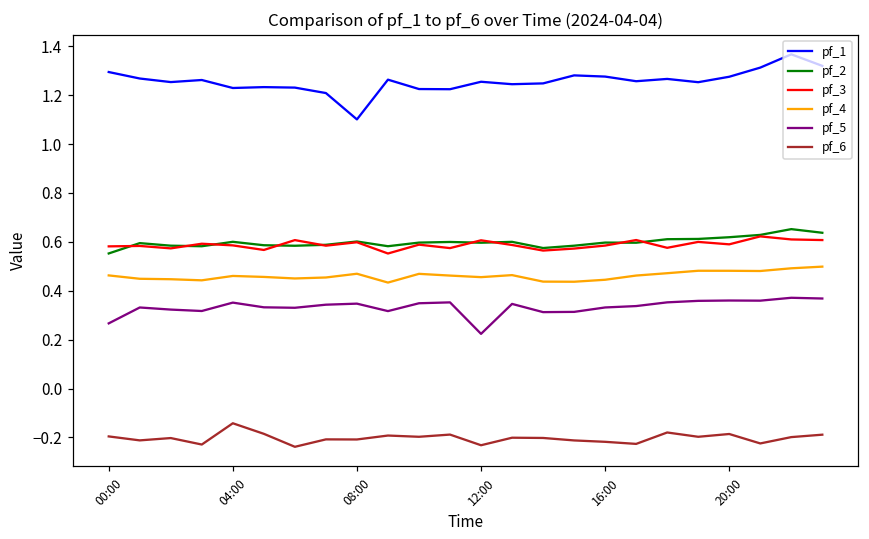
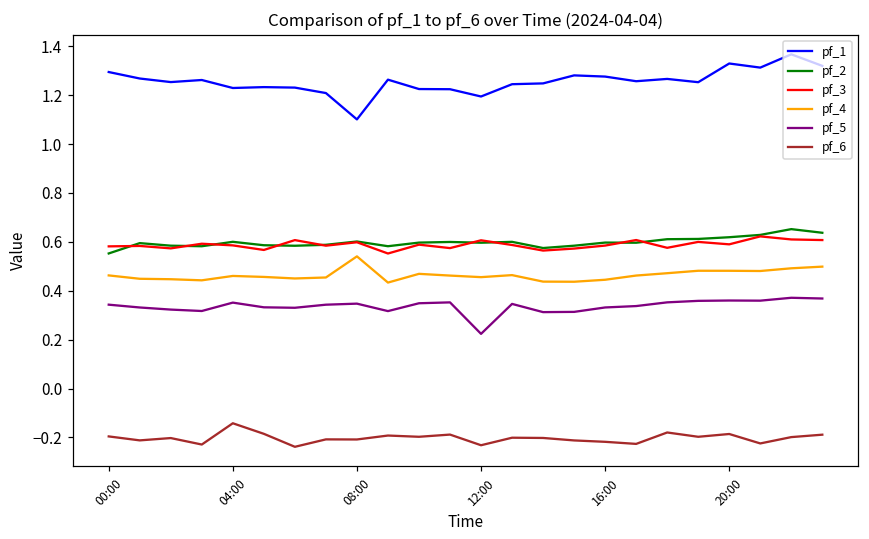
pf_5, 00:00: 0.27 -> 0.34
pf_4, 08:00: 0.47 -> 0.54
pf_1, 12:00: 1.25 -> 1.19
pf_1, 20:00: 1.28 -> 1.33
